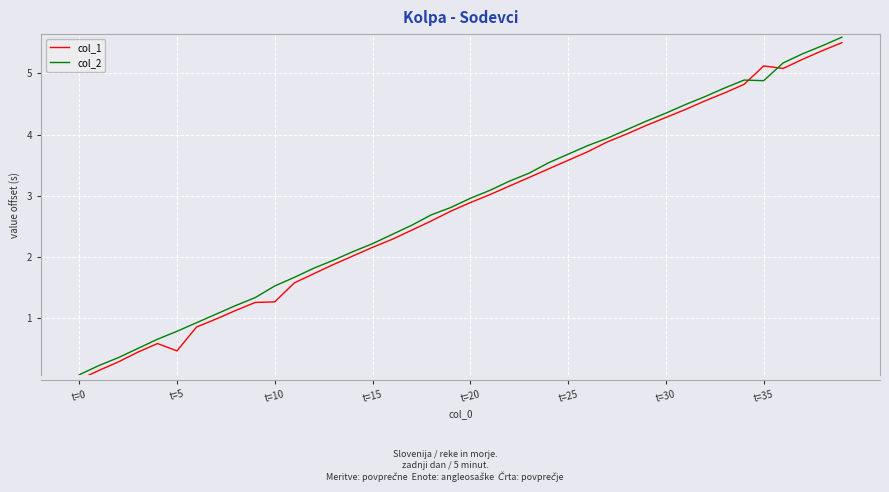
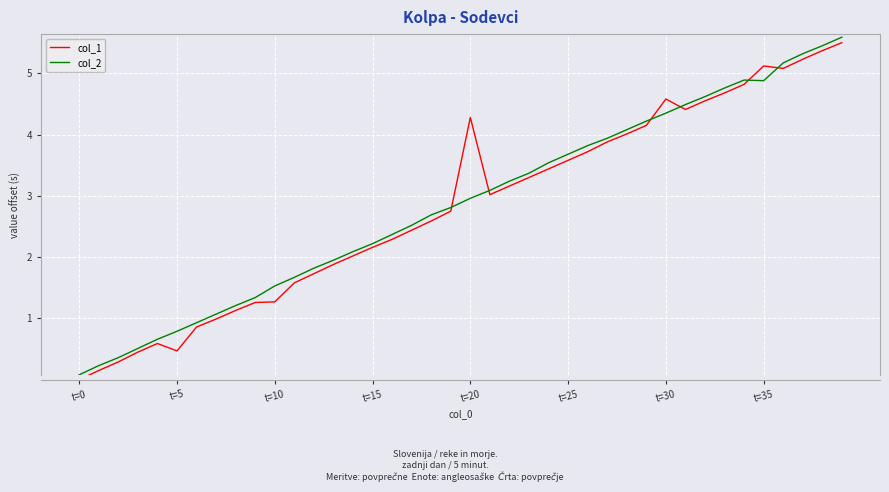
col_1, t=20: 2.9 -> 4.3
col_1, t=30: 4.3 -> 4.6
